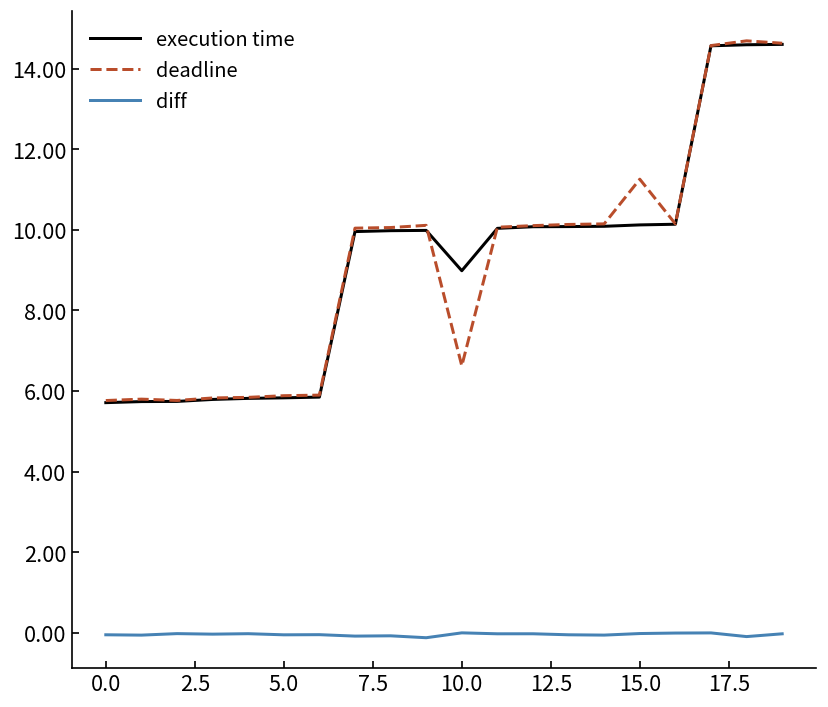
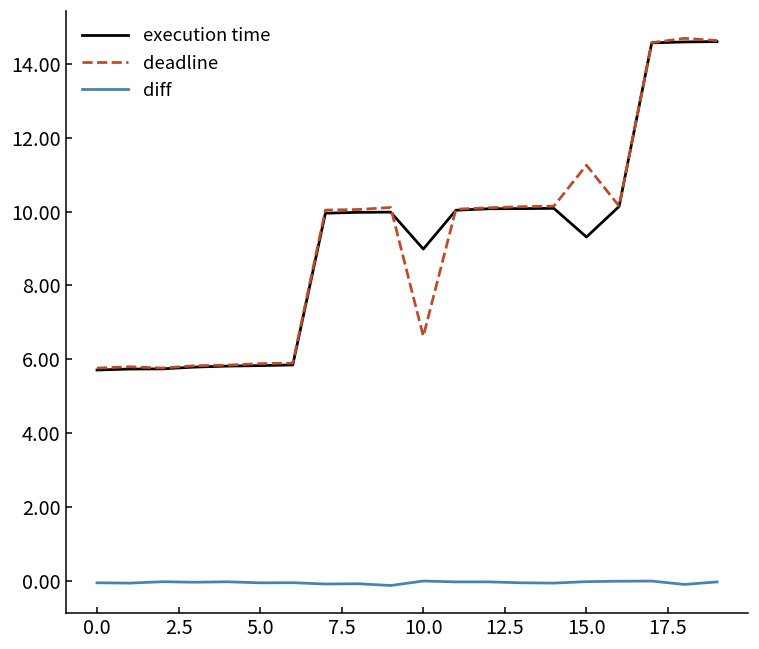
execution time, 15.0: 10.1 -> 9.3
